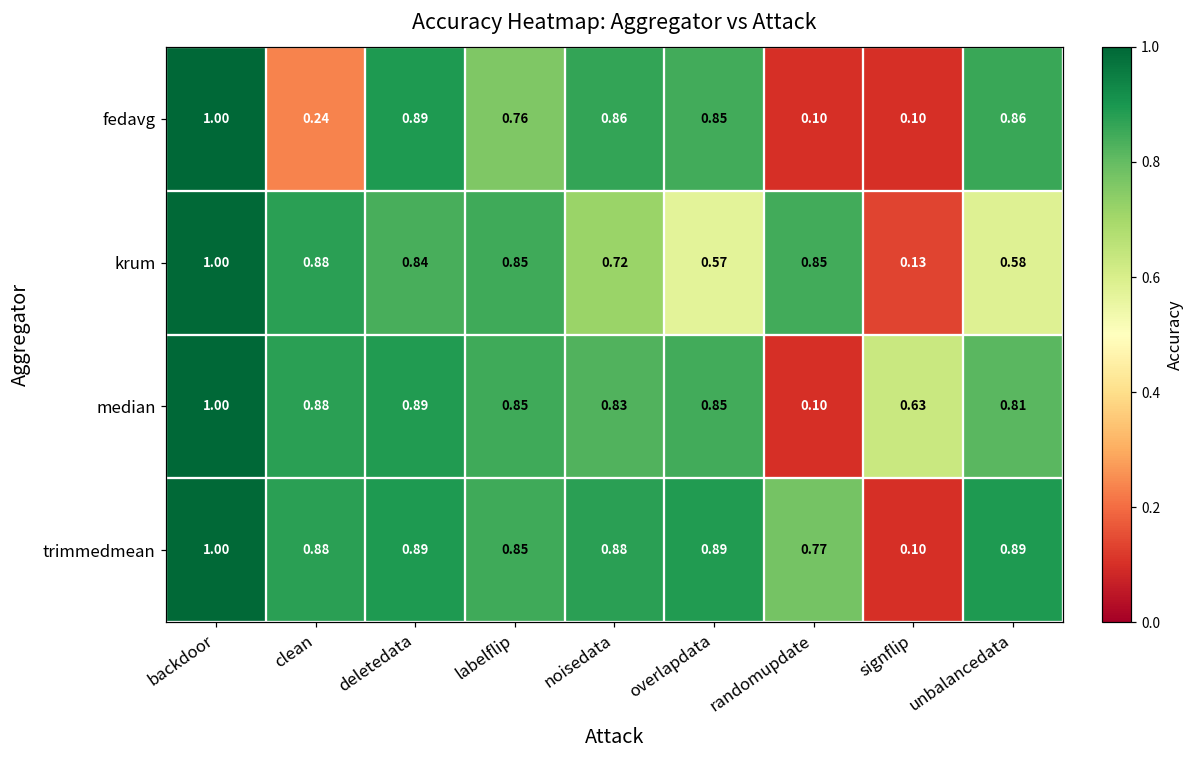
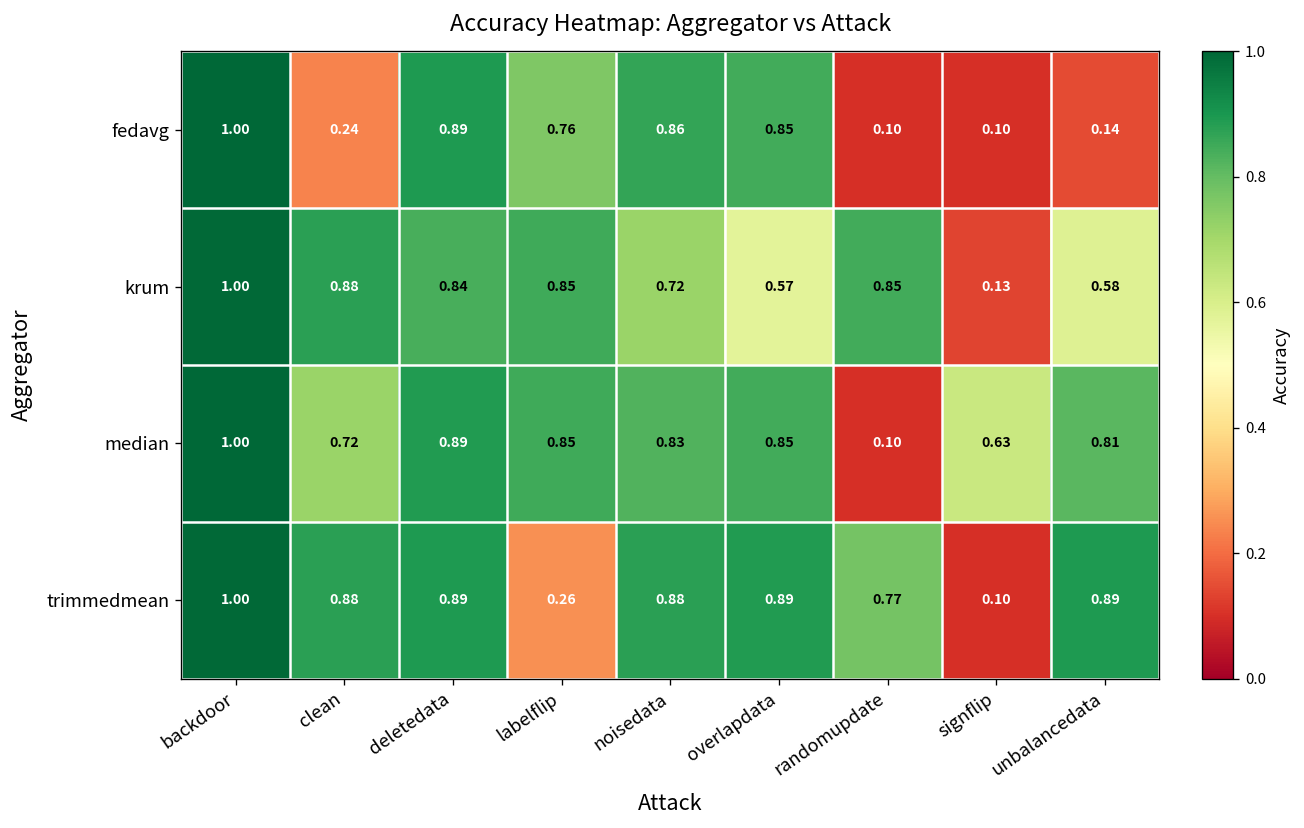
fedavg, unbalancedata: 0.86 -> 0.14
median, clean: 0.88 -> 0.72
trimmedmean, labelflip: 0.85 -> 0.26
